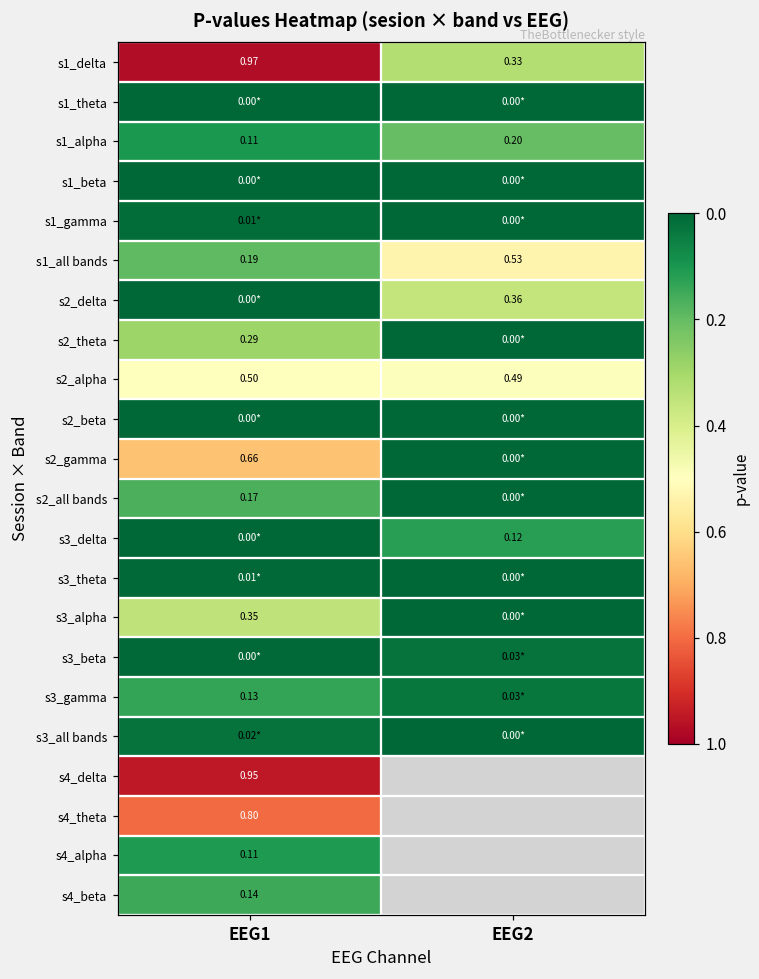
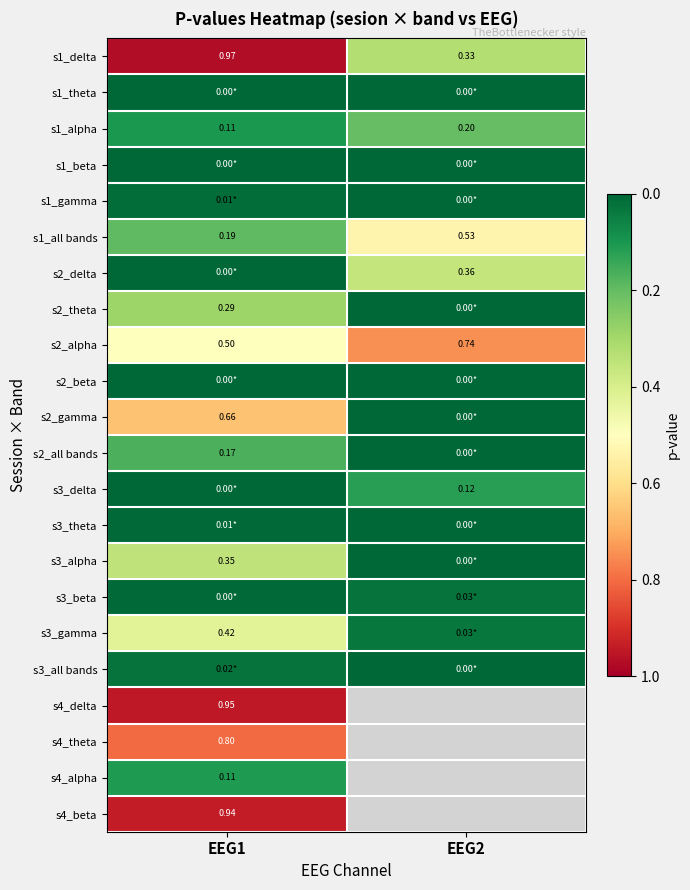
s2_alpha, EEG2: 0.49 -> 0.74
s3_gamma, EEG1: 0.13 -> 0.42
s4_beta, EEG1: 0.14 -> 0.94
